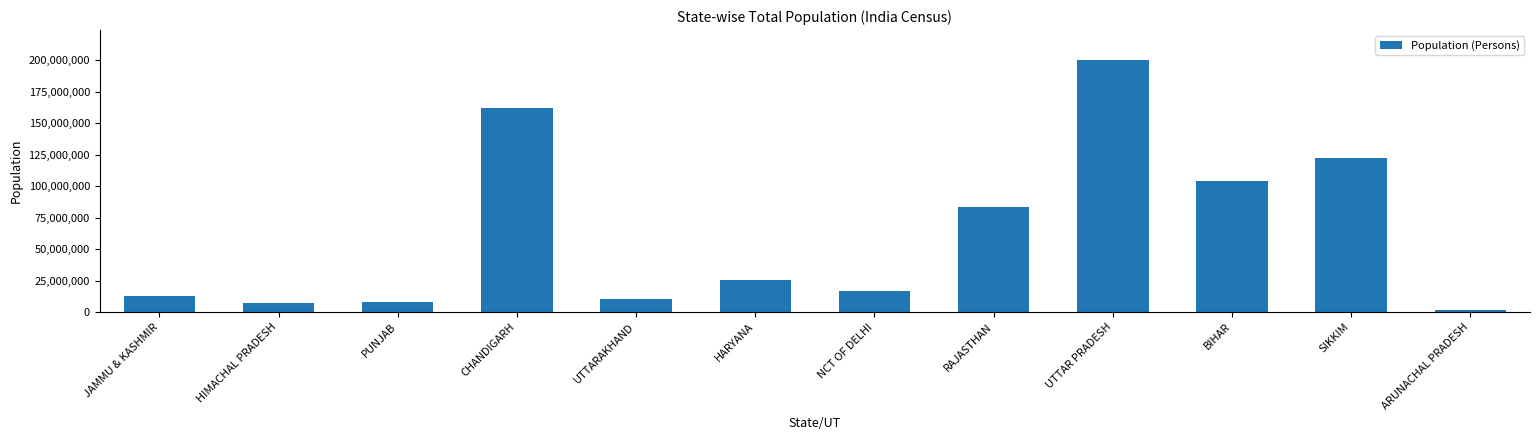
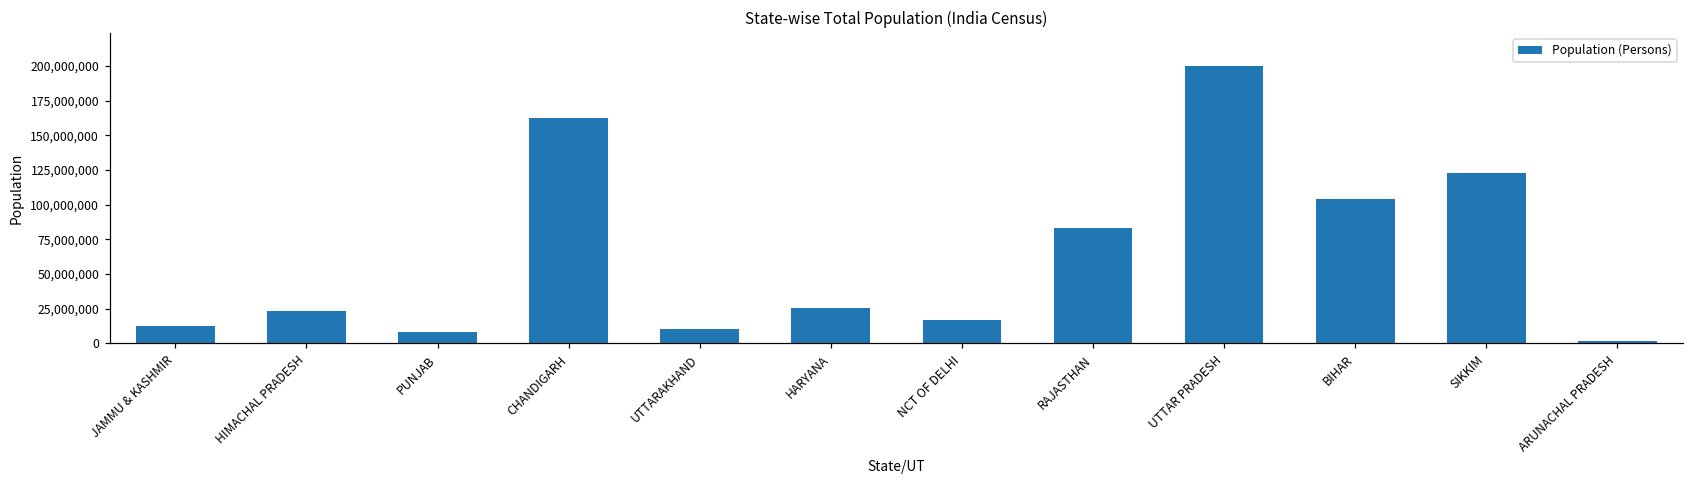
HIMACHAL PRADESH: 7,000,000 -> 23,000,000
